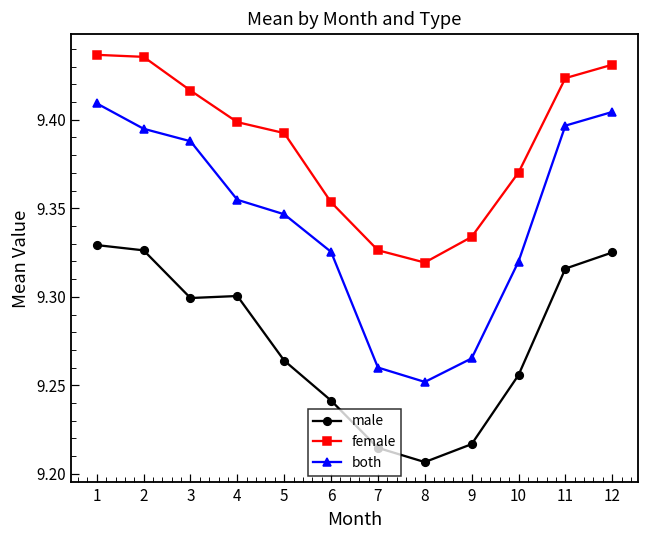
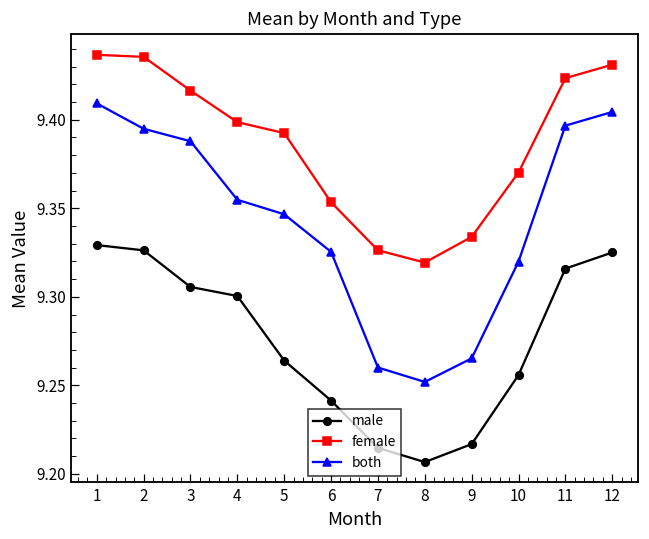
male, 3: 9.299 -> 9.306
